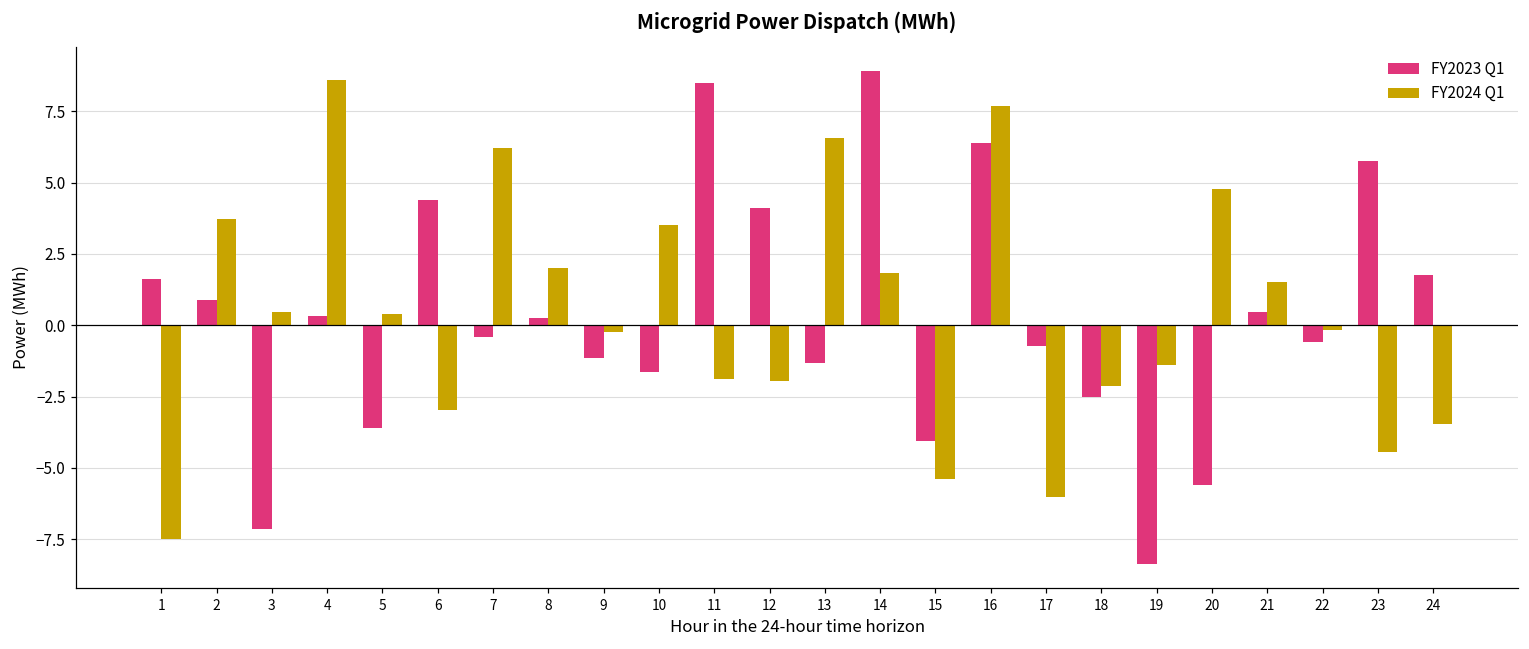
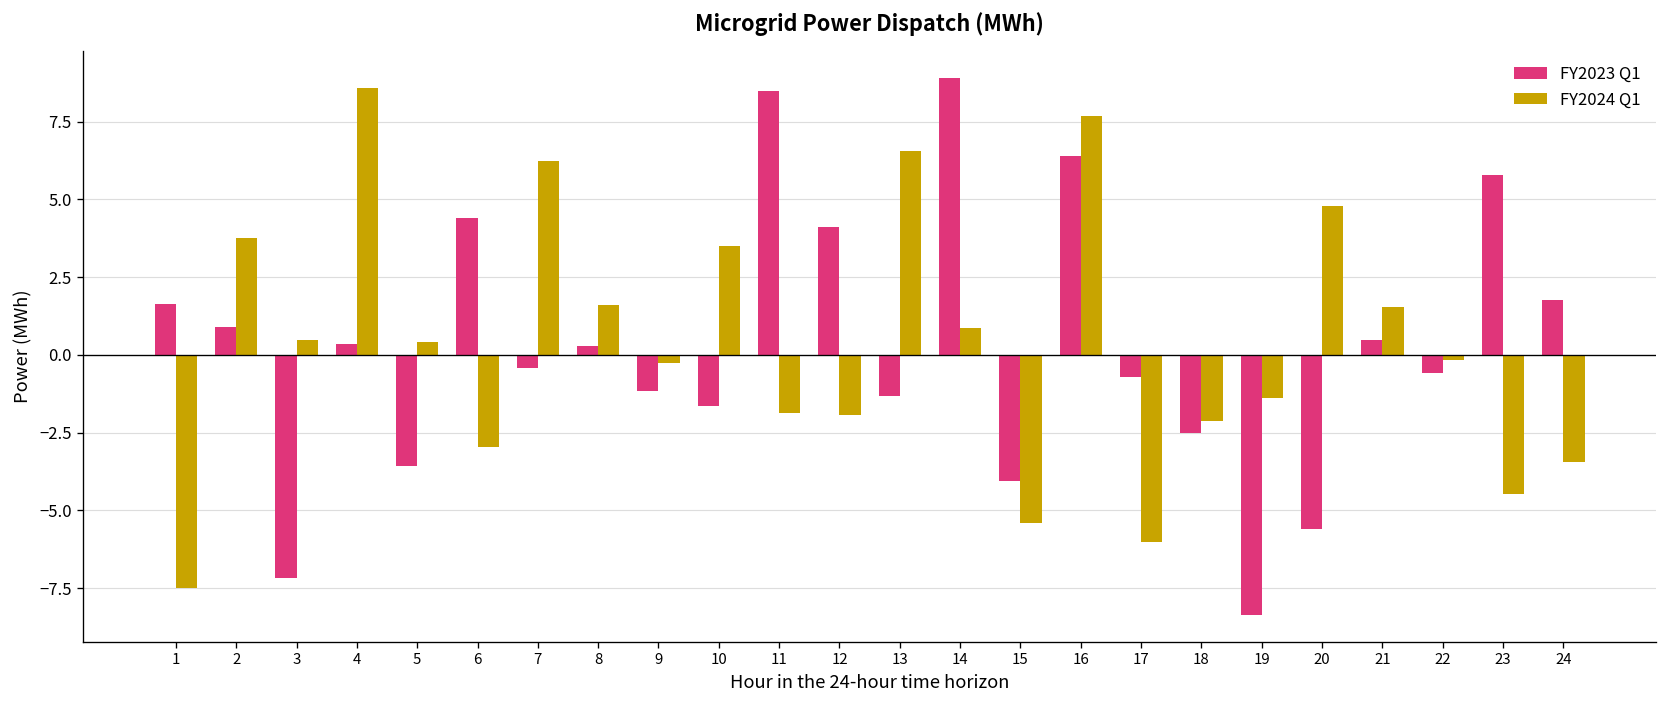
FY2024 Q1, 8: 2.0 -> 1.6
FY2024 Q1, 14: 1.8 -> 0.9
